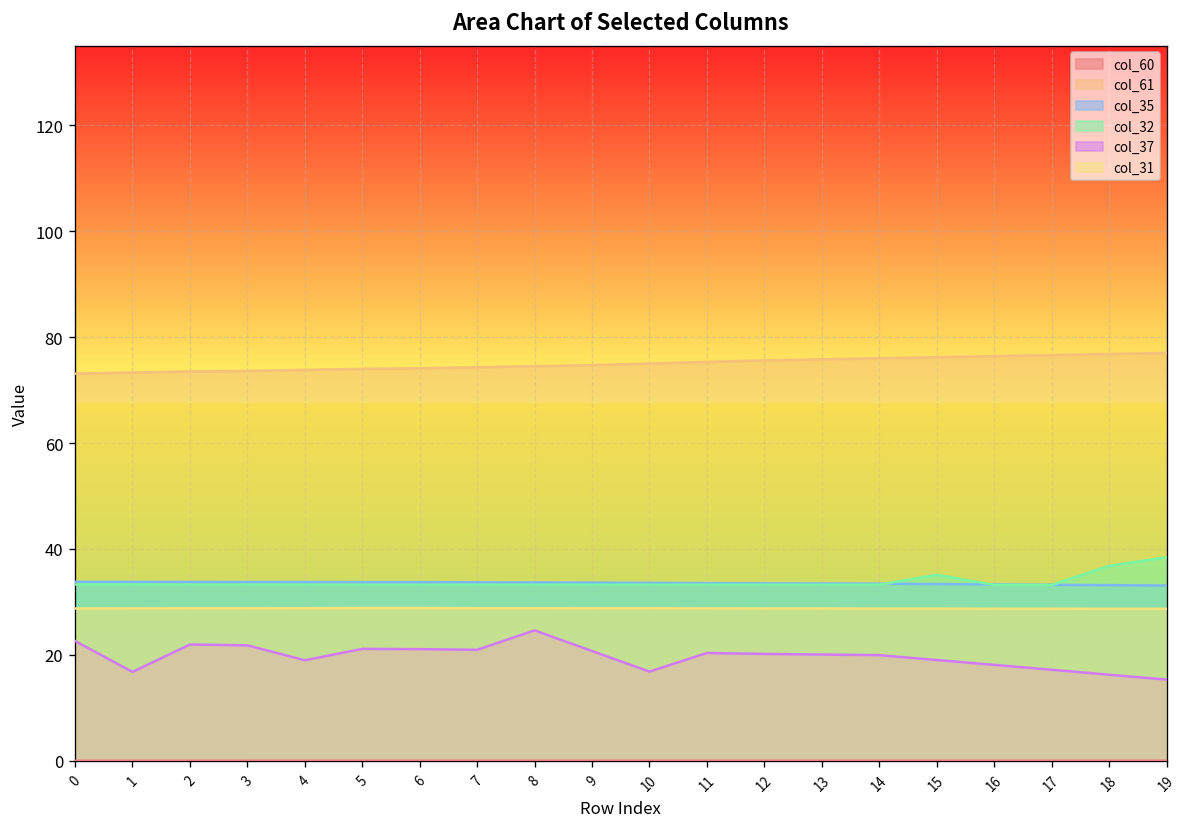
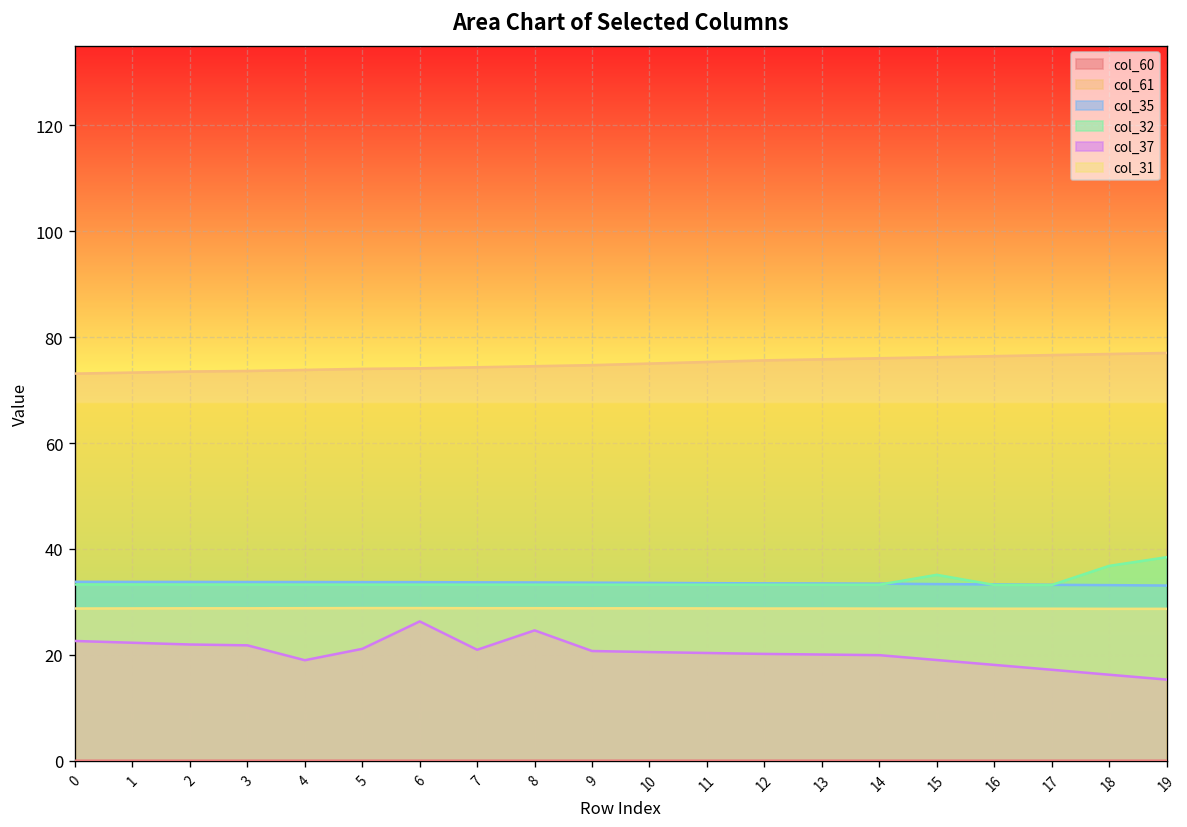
col_37, 1: 17 -> 22
col_37, 6: 21 -> 26
col_37, 10: 17 -> 21
